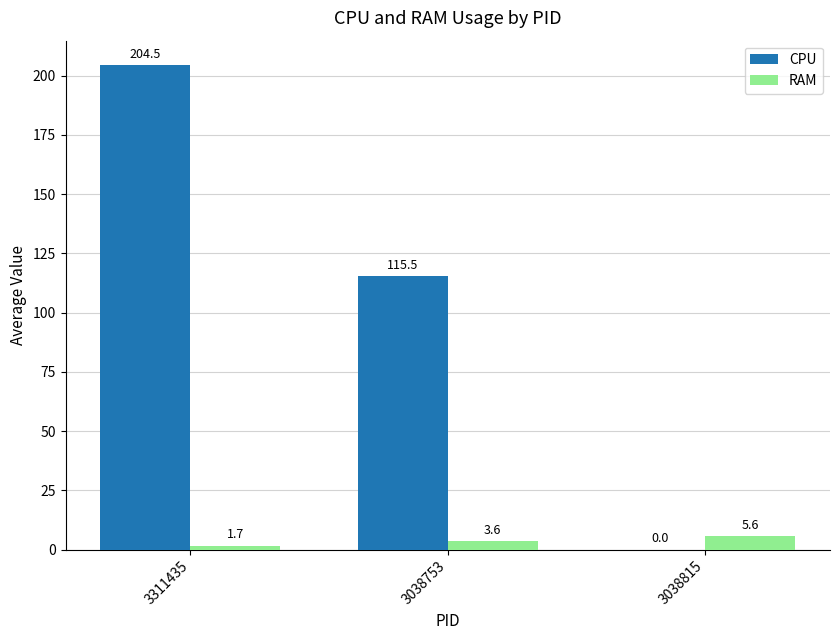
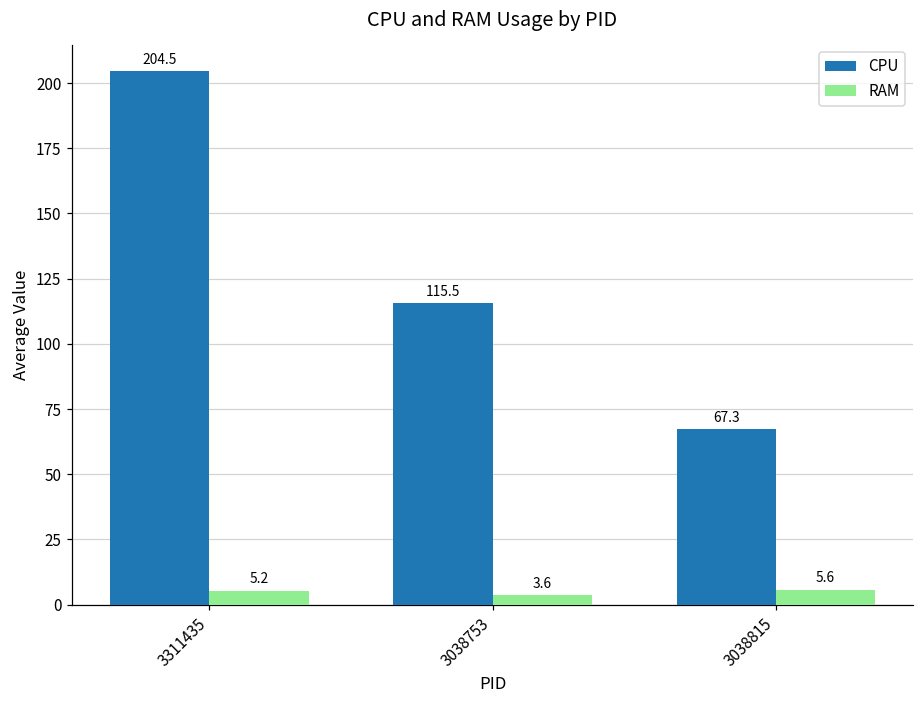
RAM, 3311435: 1.7 -> 5.2
CPU, 3038815: 0.0 -> 67.3
